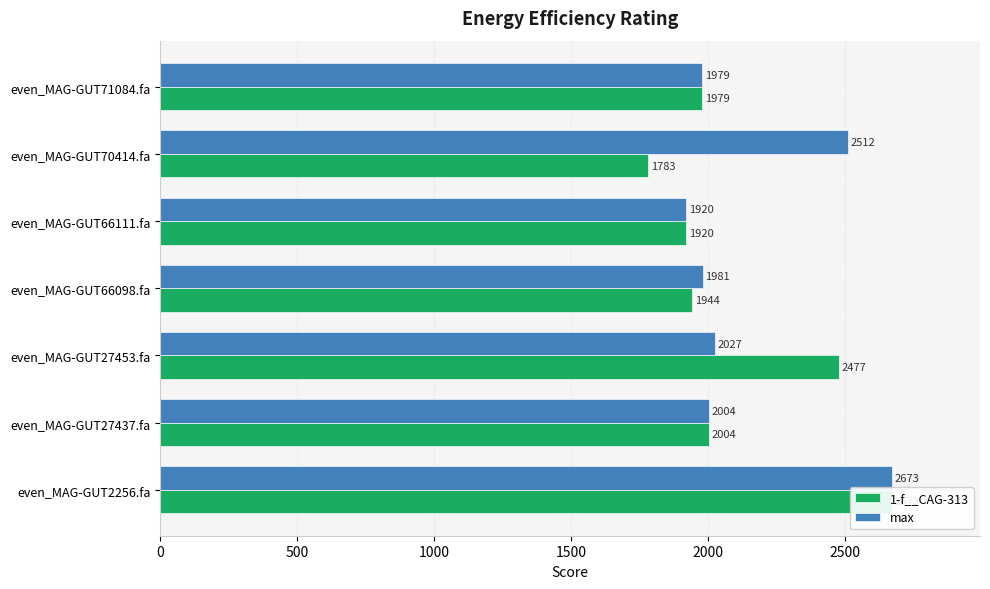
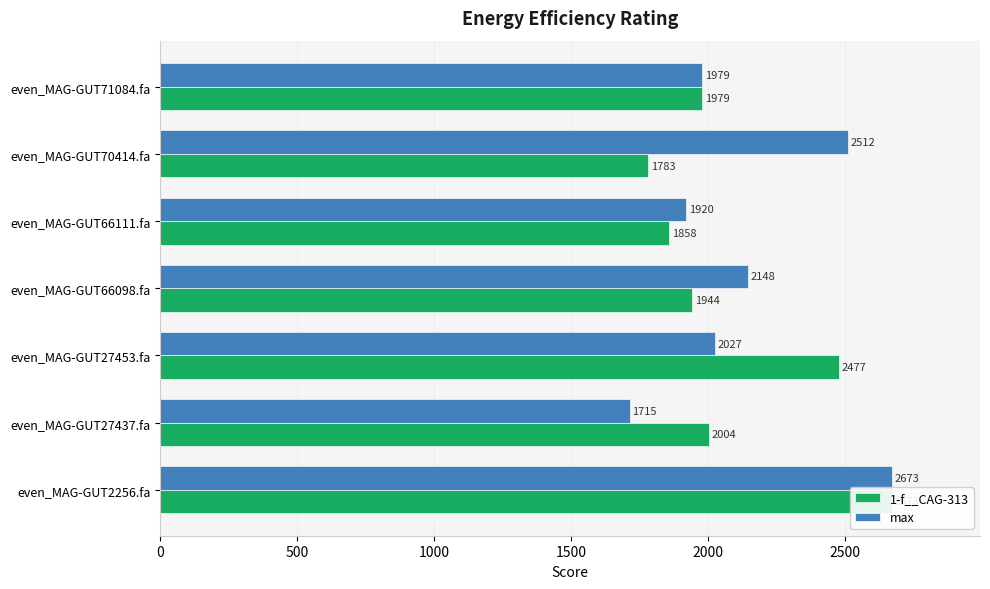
1-f__CAG-313, even_MAG-GUT66111.fa: 1920 -> 1858
max, even_MAG-GUT66098.fa: 1981 -> 2148
max, even_MAG-GUT27437.fa: 2004 -> 1715
